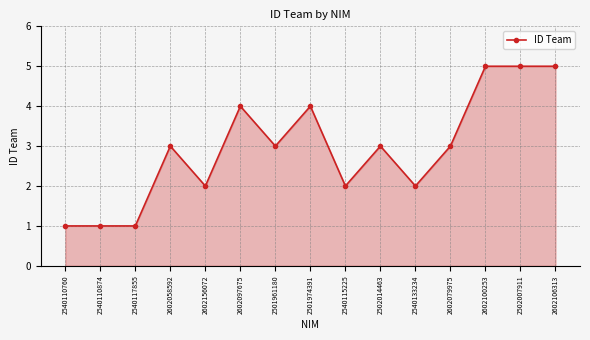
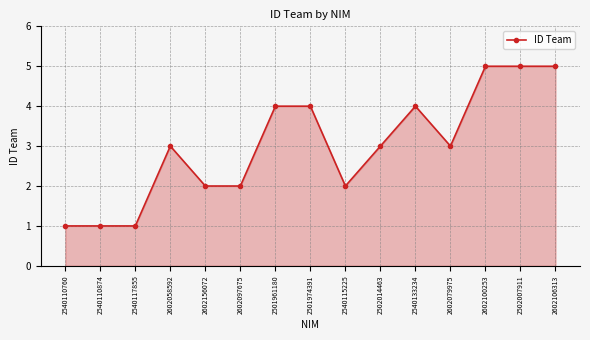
2602097675: 4 -> 2
2501961180: 3 -> 4
2540133234: 2 -> 4
